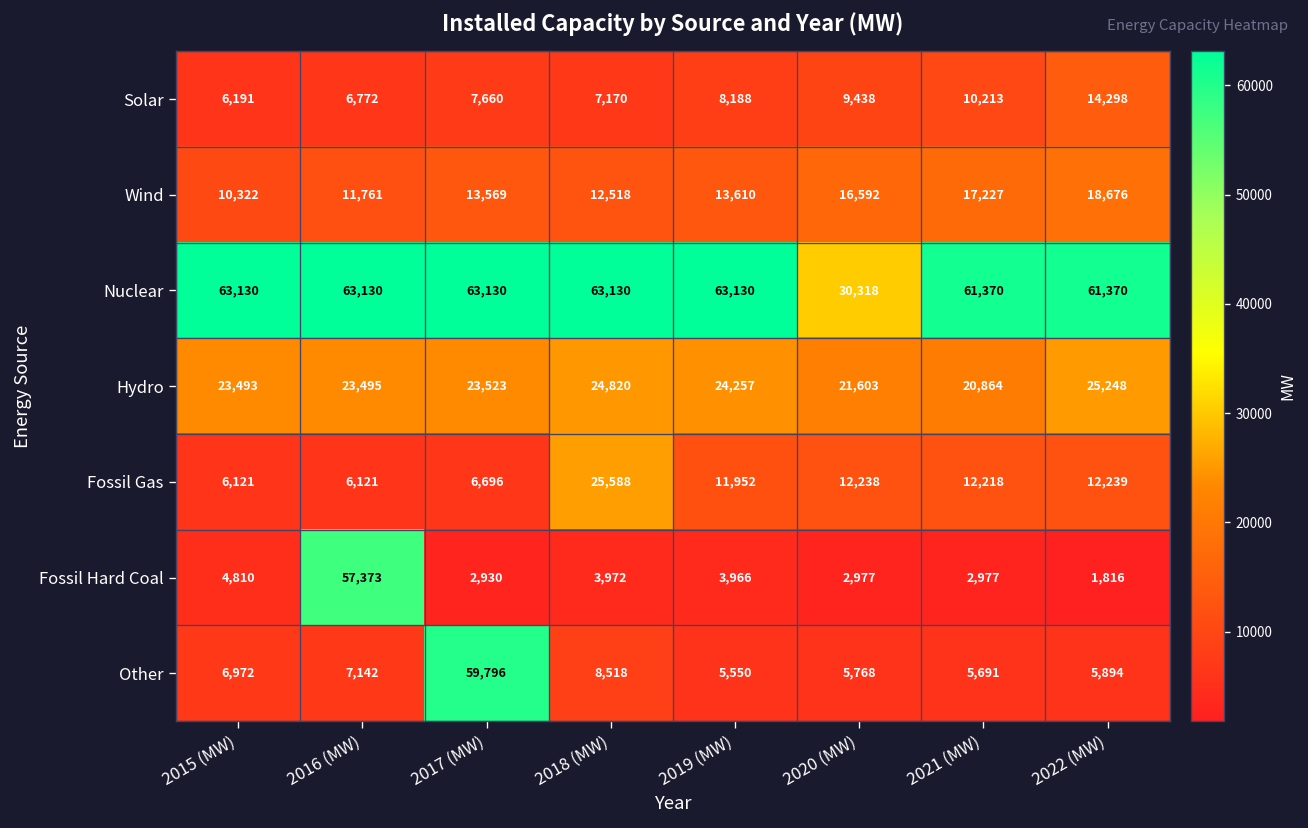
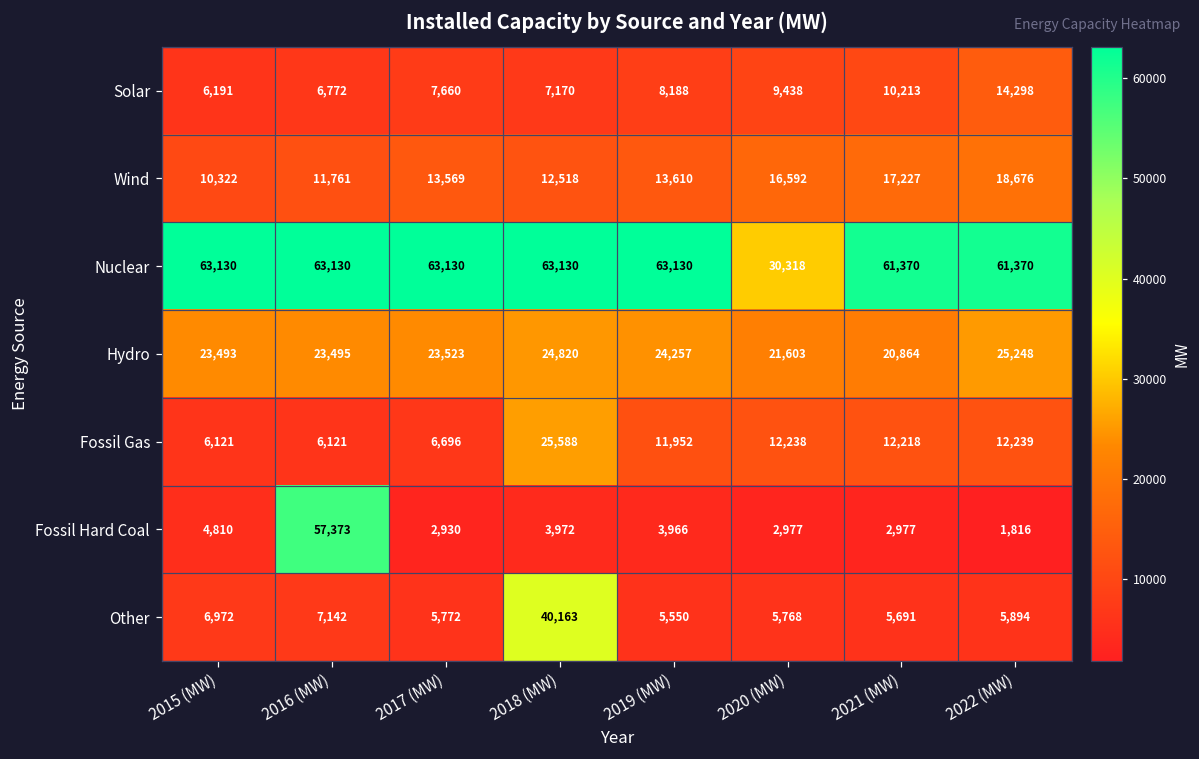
Other, 2017 (MW): 59,796 -> 5,772
Other, 2018 (MW): 8,518 -> 40,163
